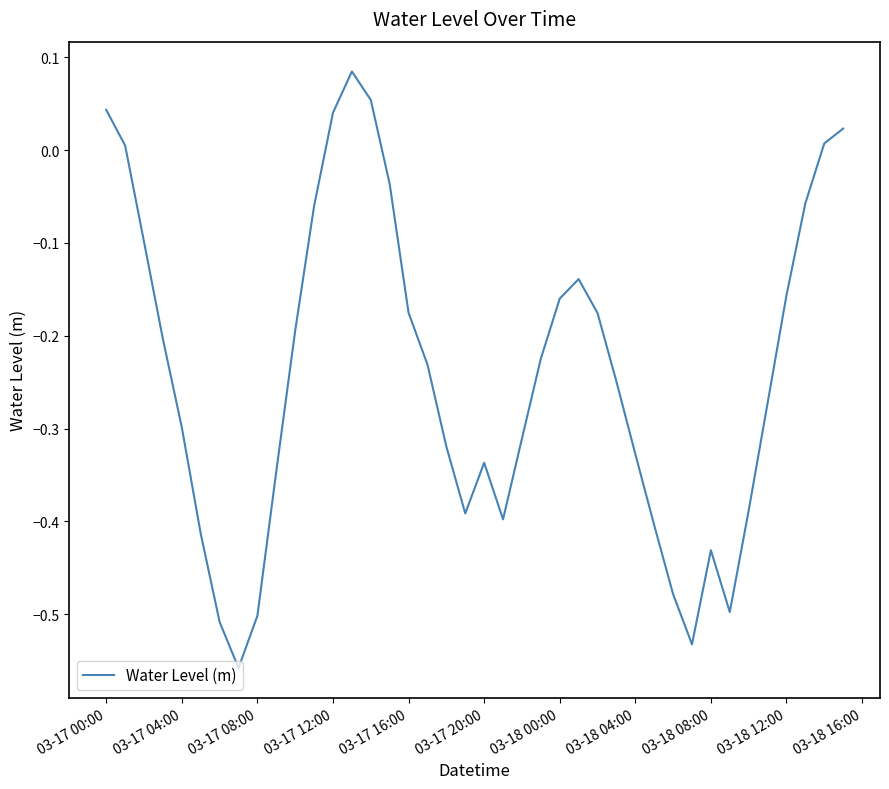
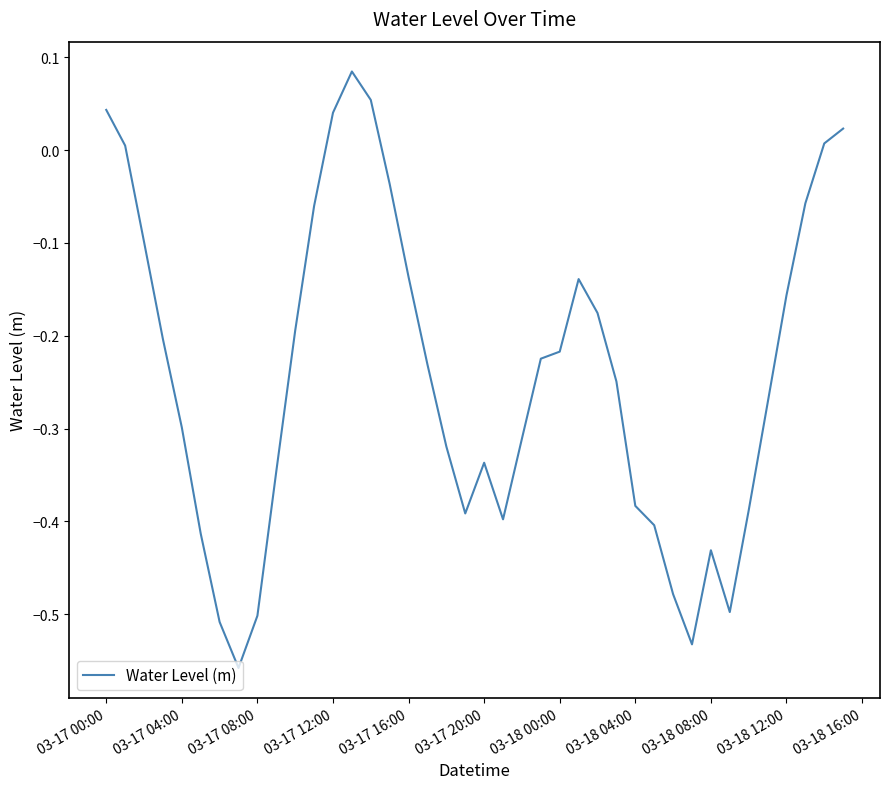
03-17 16:00: -0.18 -> -0.14
03-18 00:00: -0.16 -> -0.22
03-18 04:00: -0.33 -> -0.38
